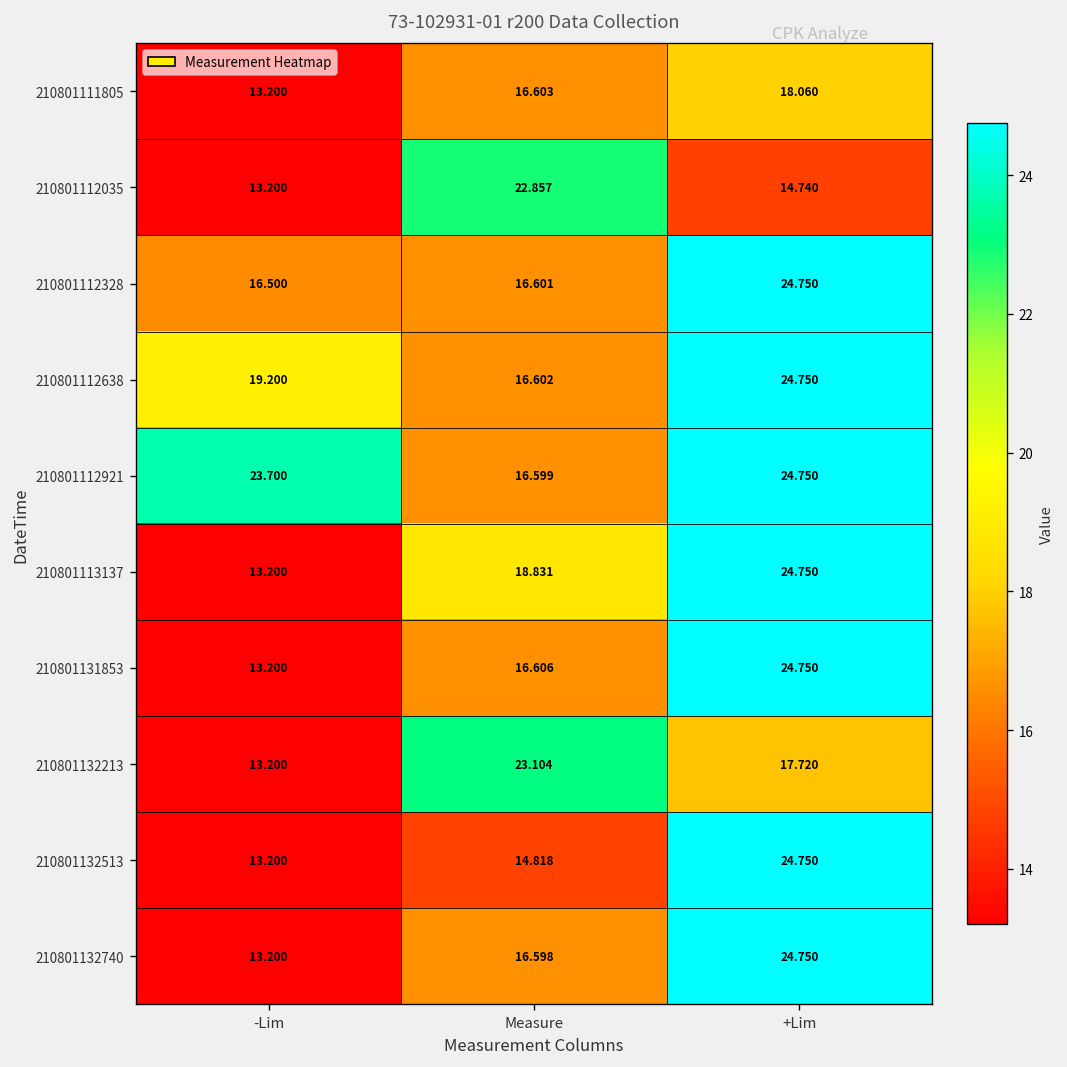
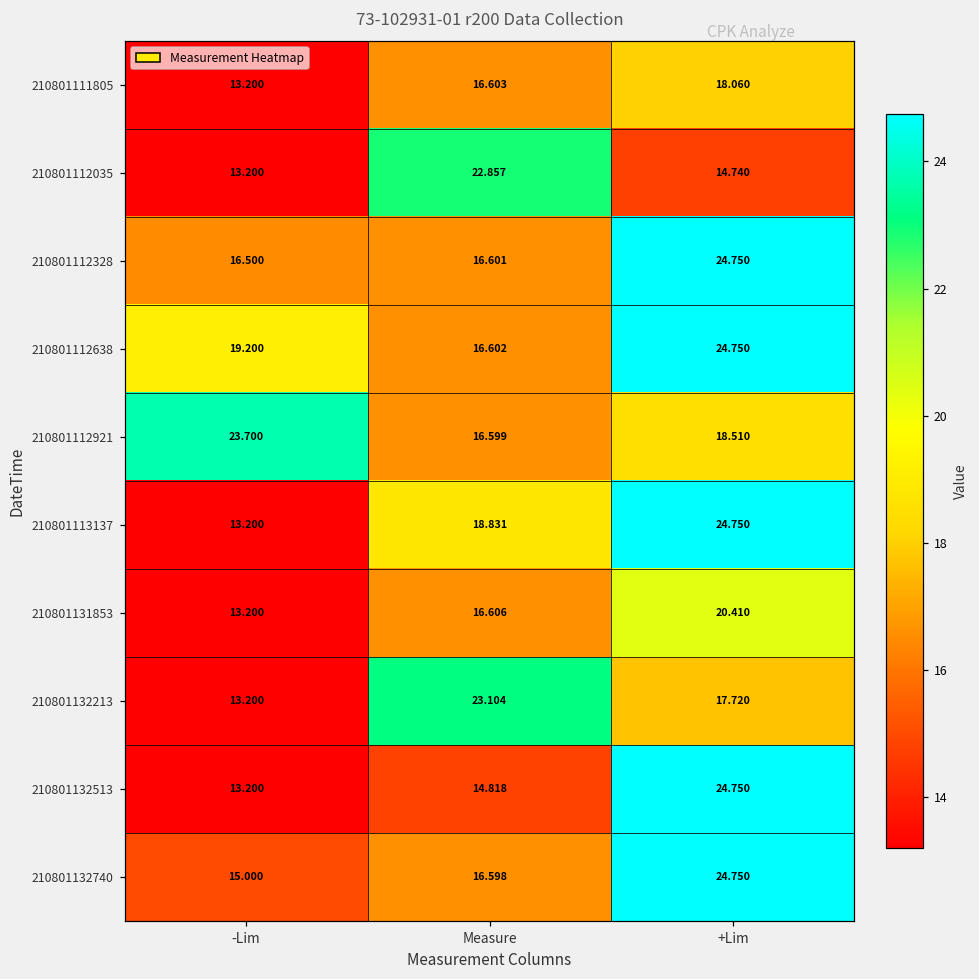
210801112921, +Lim: 24.750 -> 18.510
210801131853, +Lim: 24.750 -> 20.410
210801132740, -Lim: 13.200 -> 15.000
